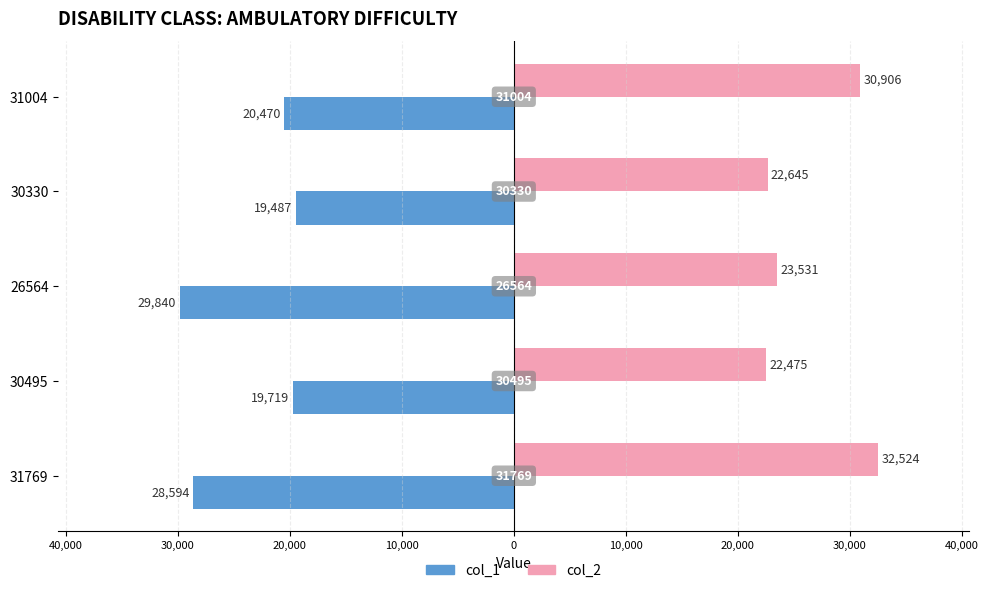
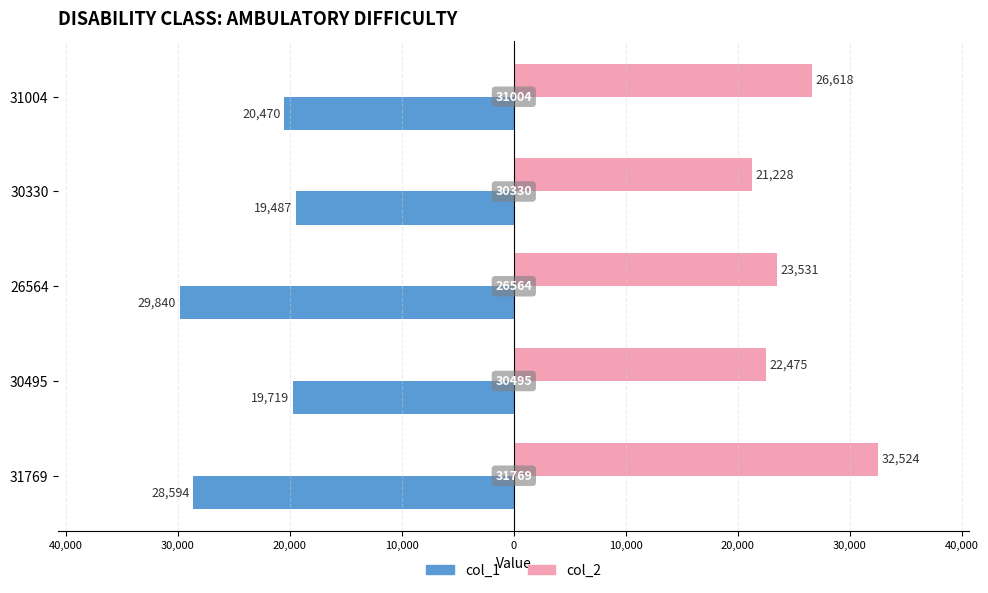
col_2, 31004: 30,906 -> 26,618
col_2, 30330: 22,645 -> 21,228
